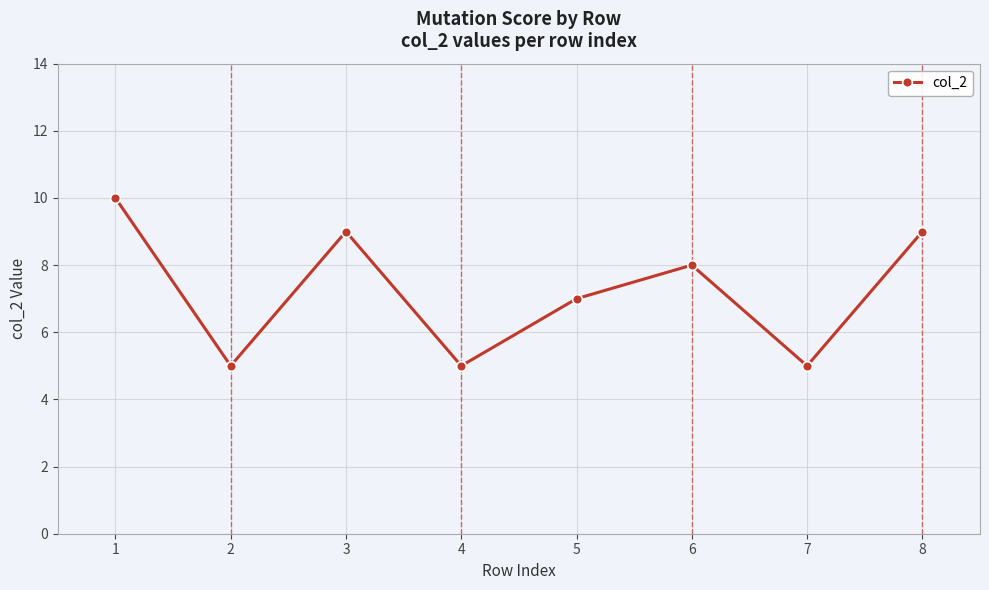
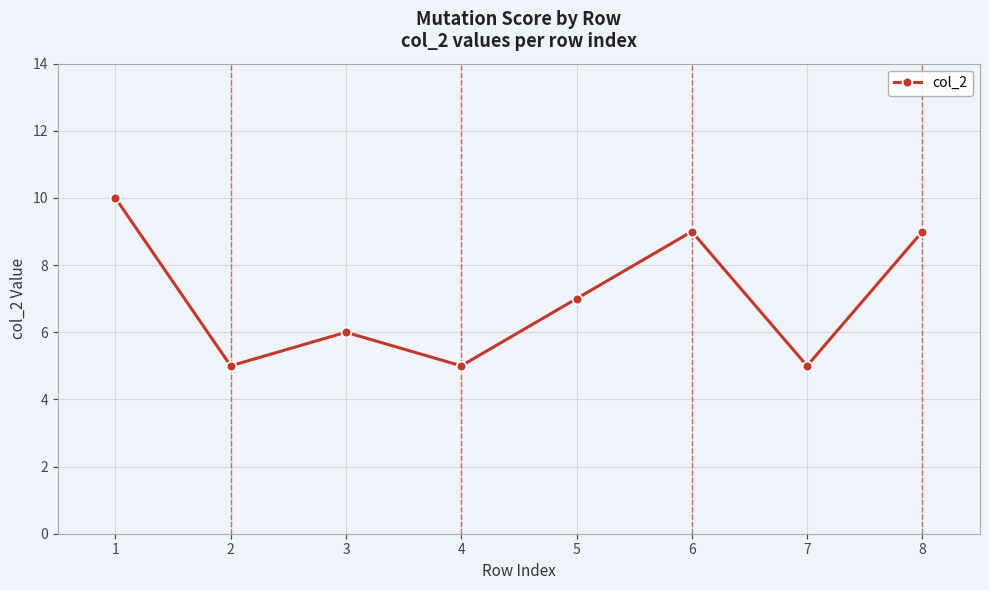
3: 9 -> 6
6: 8 -> 9
